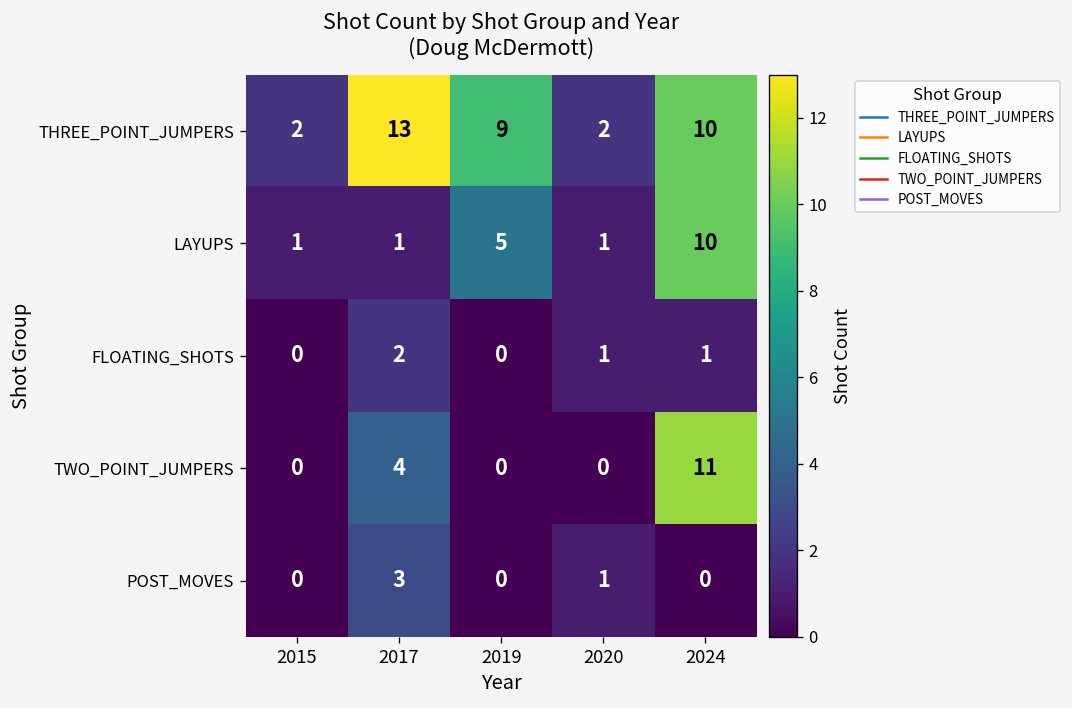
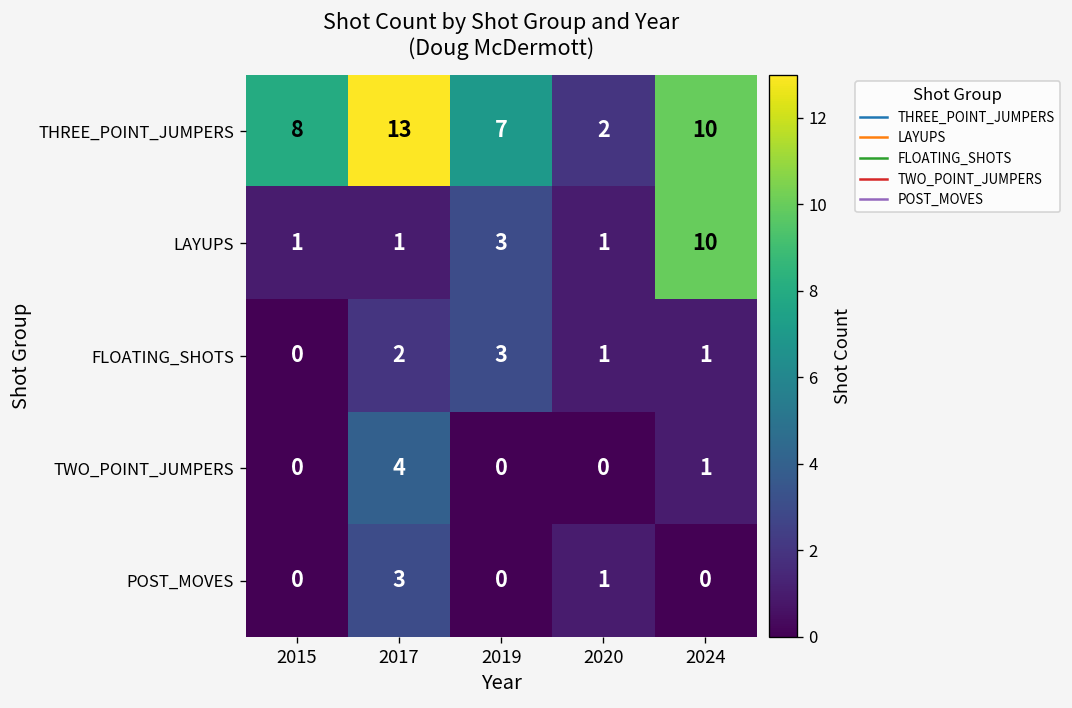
THREE_POINT_JUMPERS, 2015: 2 -> 8
THREE_POINT_JUMPERS, 2019: 9 -> 7
LAYUPS, 2019: 5 -> 3
FLOATING_SHOTS, 2019: 0 -> 3
TWO_POINT_JUMPERS, 2024: 11 -> 1
